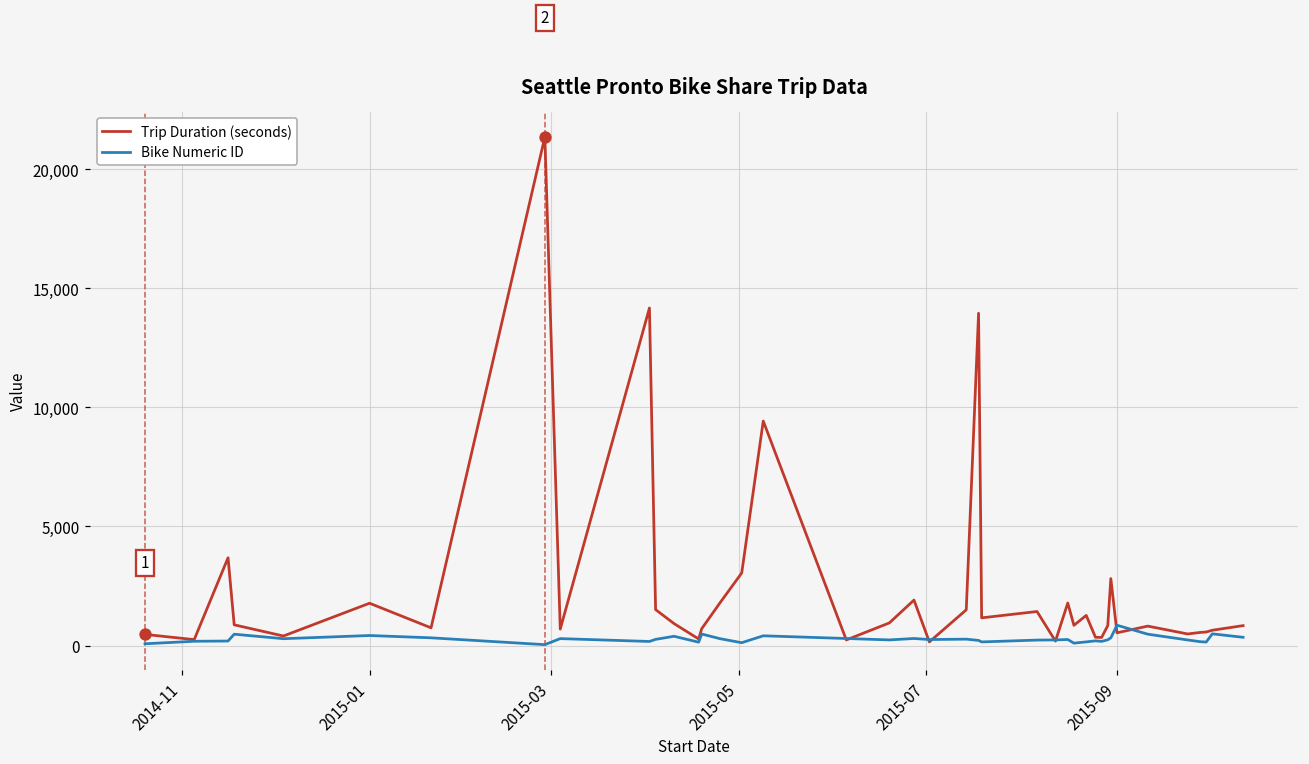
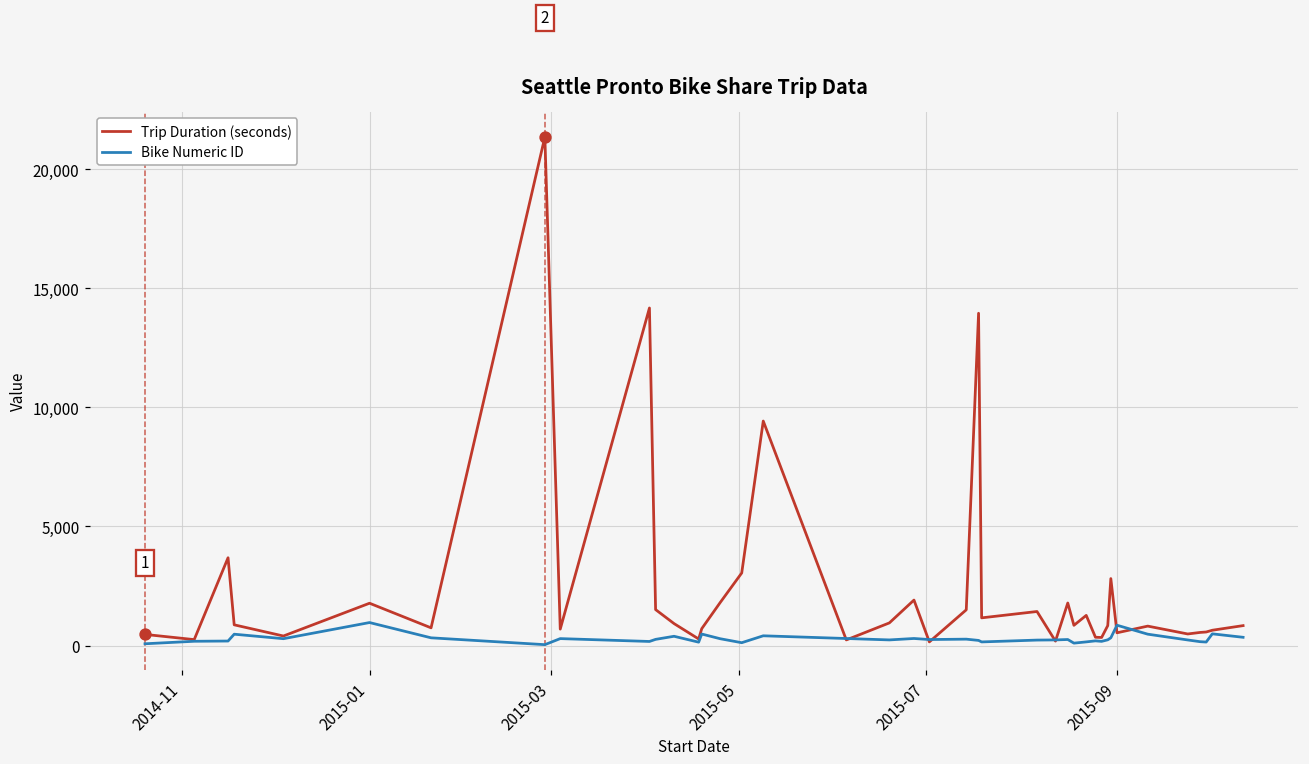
Bike Numeric ID, 2015-01: 400 -> 1,000
